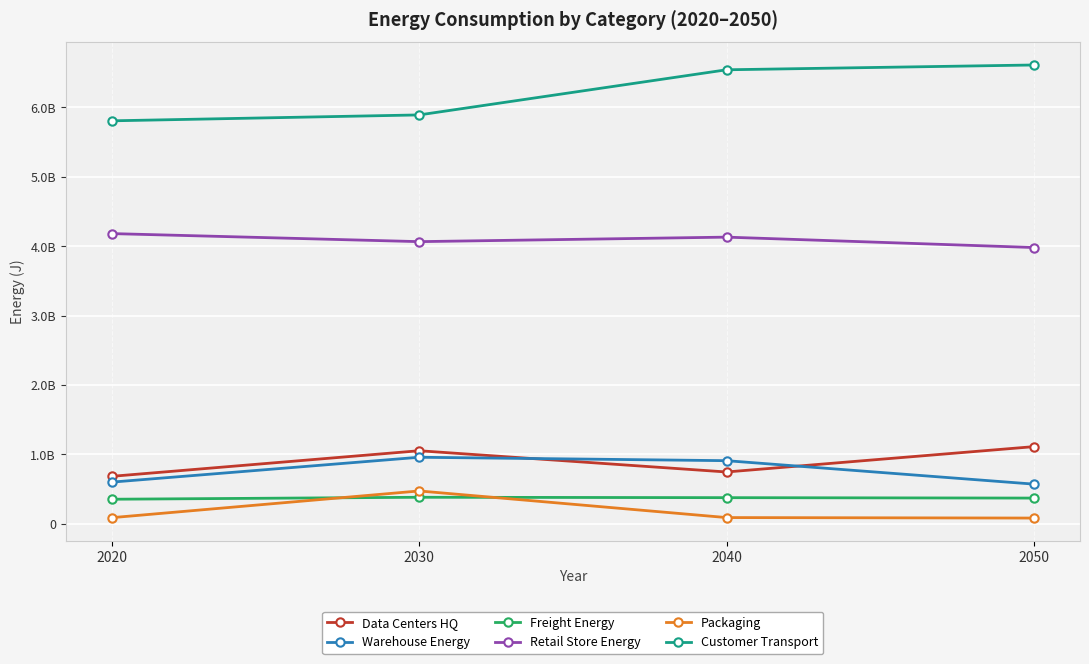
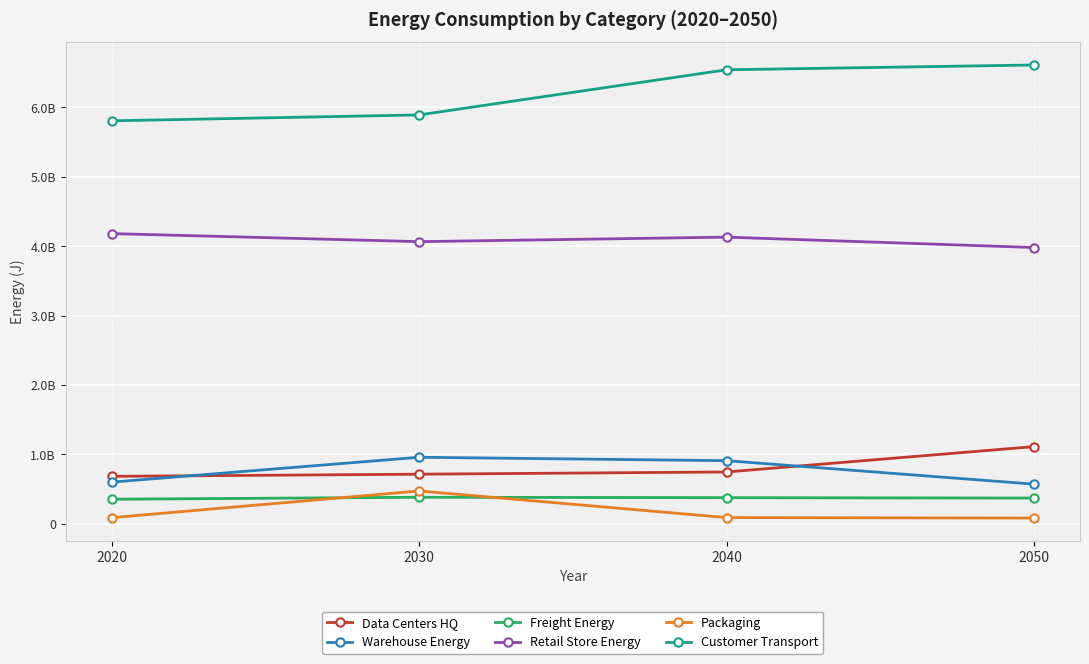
Data Centers HQ, 2030: 1100000000 -> 700000000
